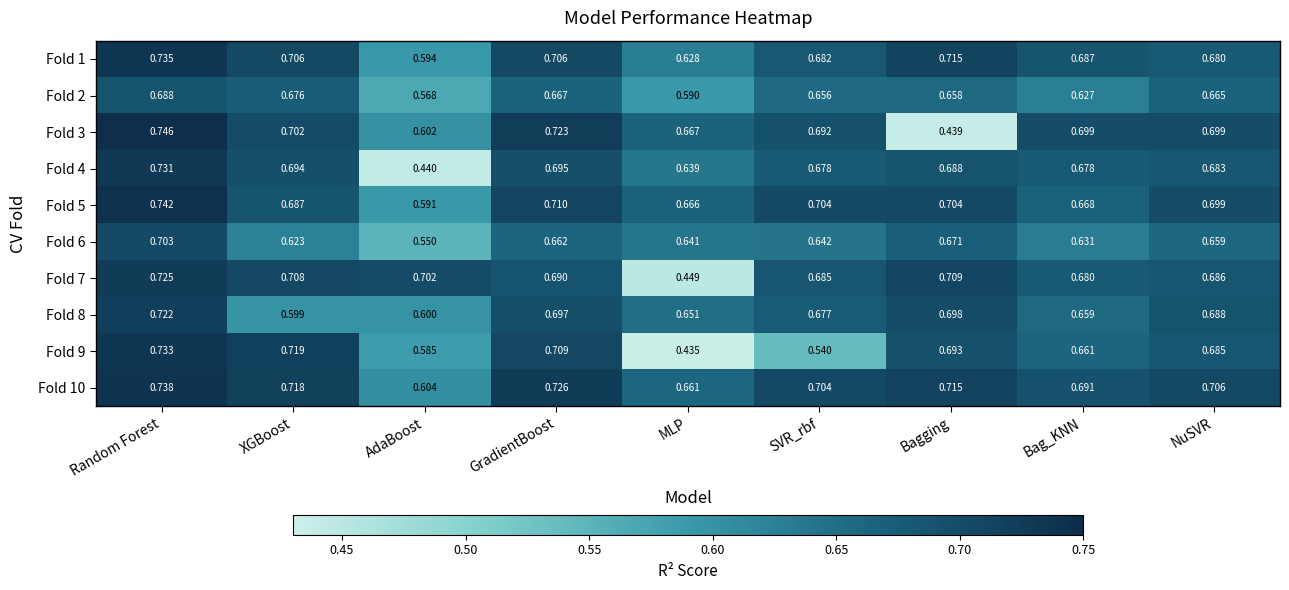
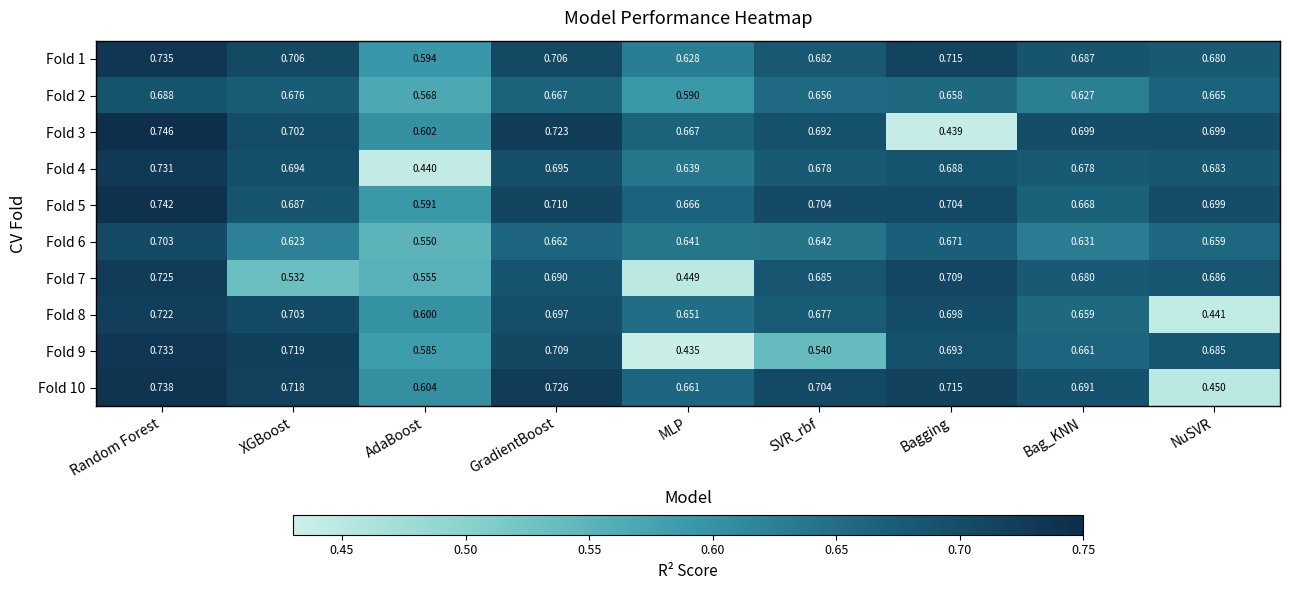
Fold 7, XGBoost: 0.708 -> 0.532
Fold 7, AdaBoost: 0.702 -> 0.555
Fold 8, XGBoost: 0.599 -> 0.703
Fold 8, NuSVR: 0.688 -> 0.441
Fold 10, NuSVR: 0.706 -> 0.450
